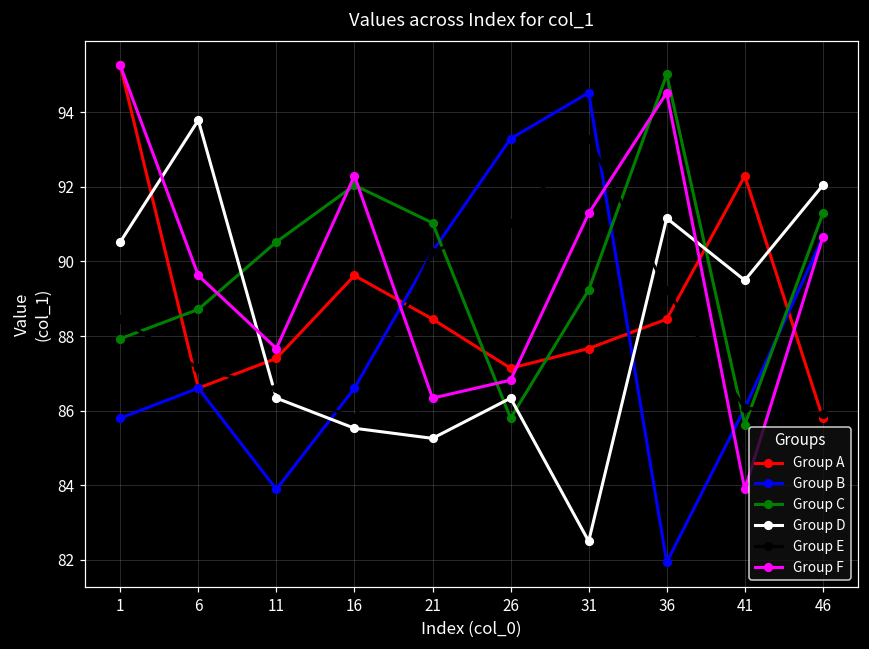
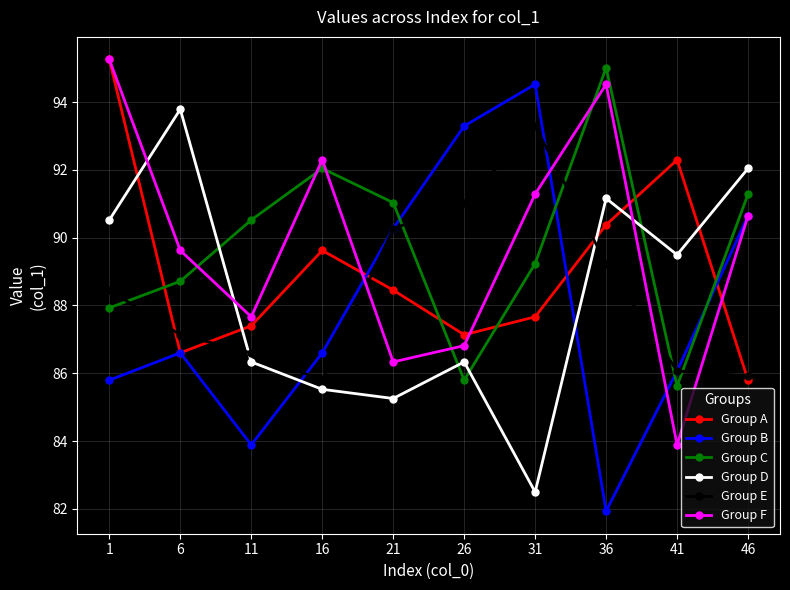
Group A, 36: 88.5 -> 90.4
